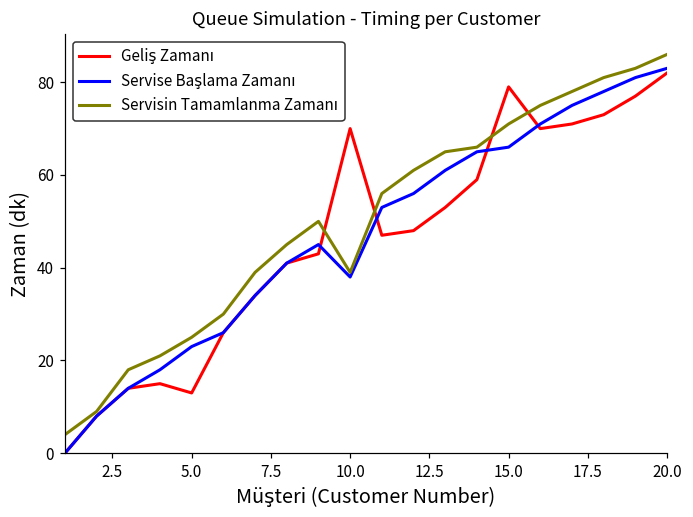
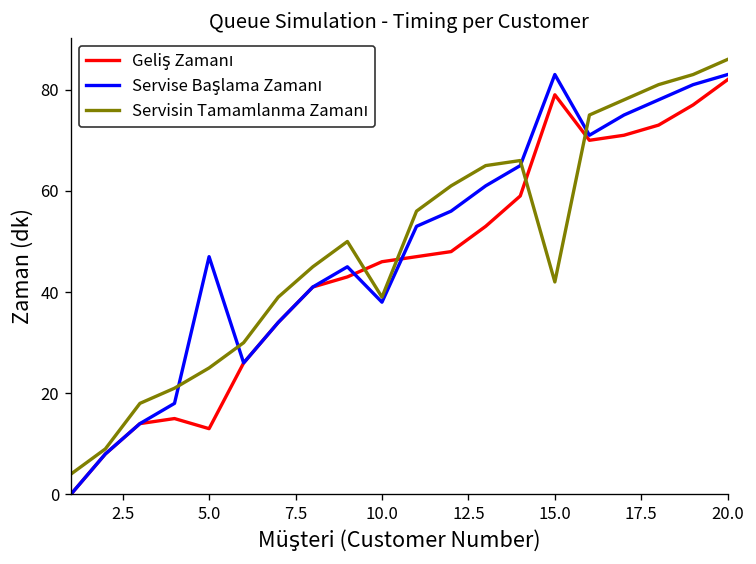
Servise Başlama Zamanı, 5.0: 23 -> 47
Geliş Zamanı, 10.0: 70 -> 46
Servise Başlama Zamanı, 15.0: 66 -> 83
Servisin Tamamlanma Zamanı, 15.0: 71 -> 42
